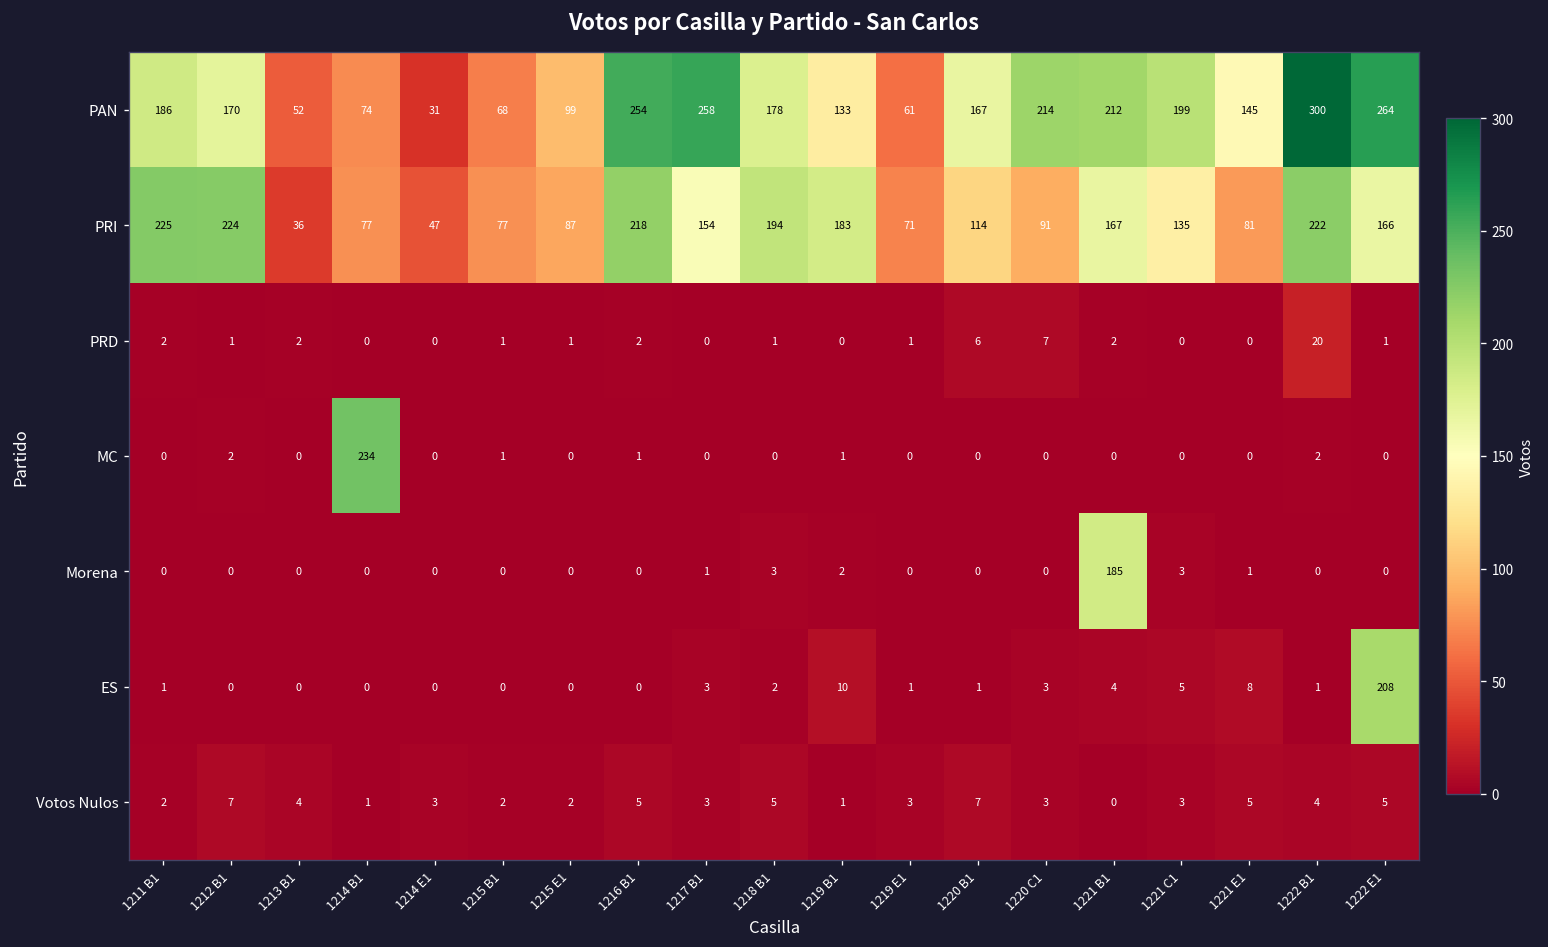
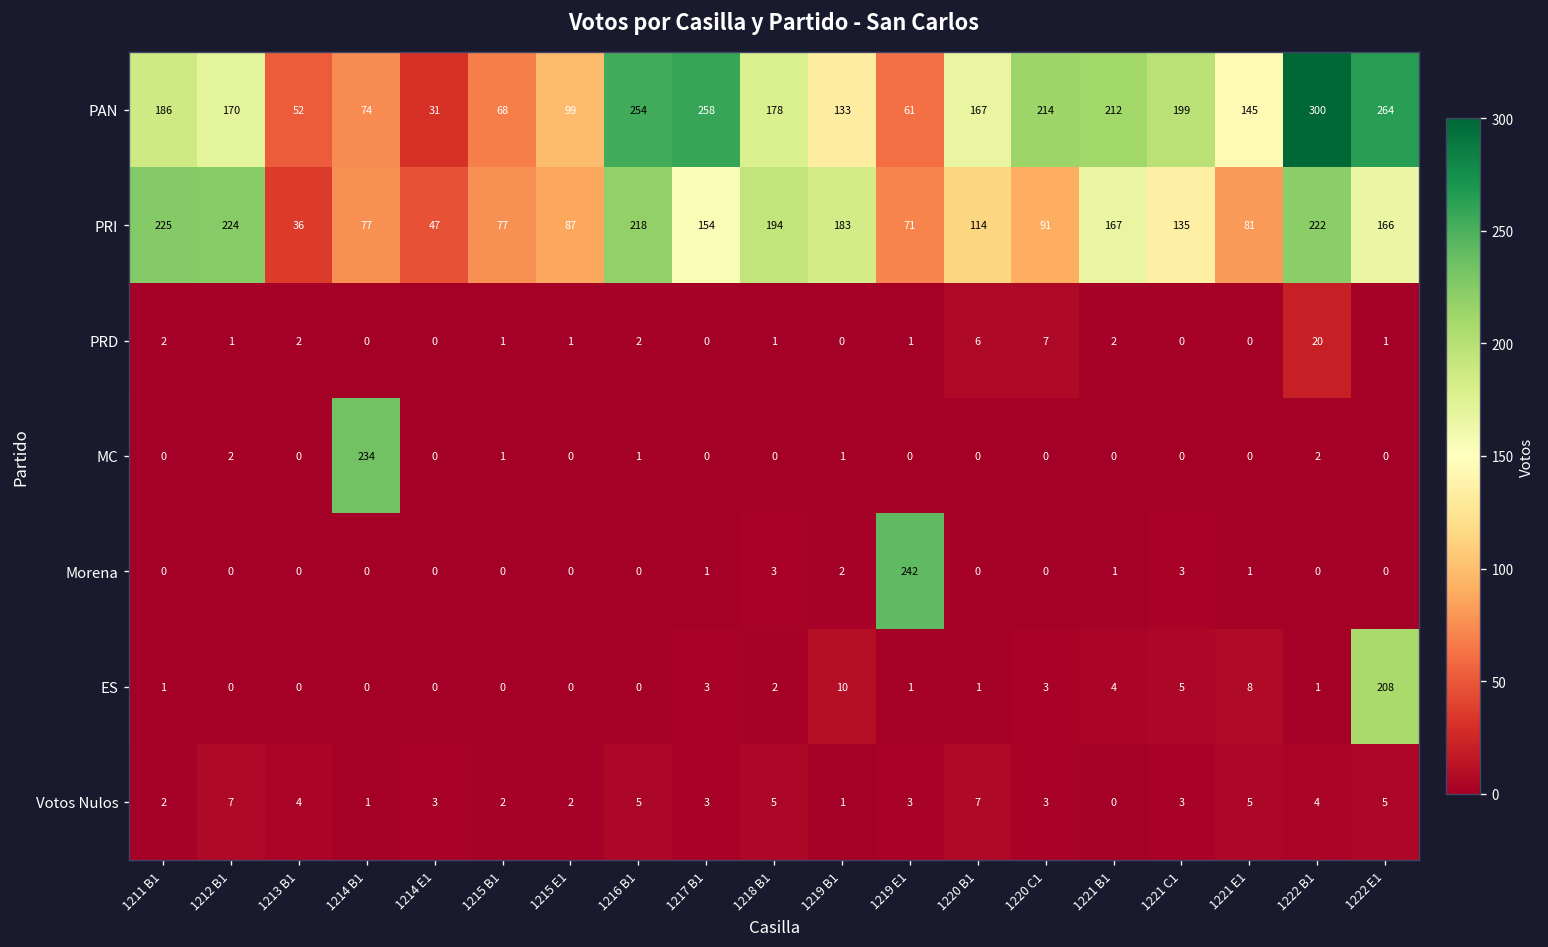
Morena, 1219 E1: 0 -> 242
Morena, 1221 B1: 185 -> 1
